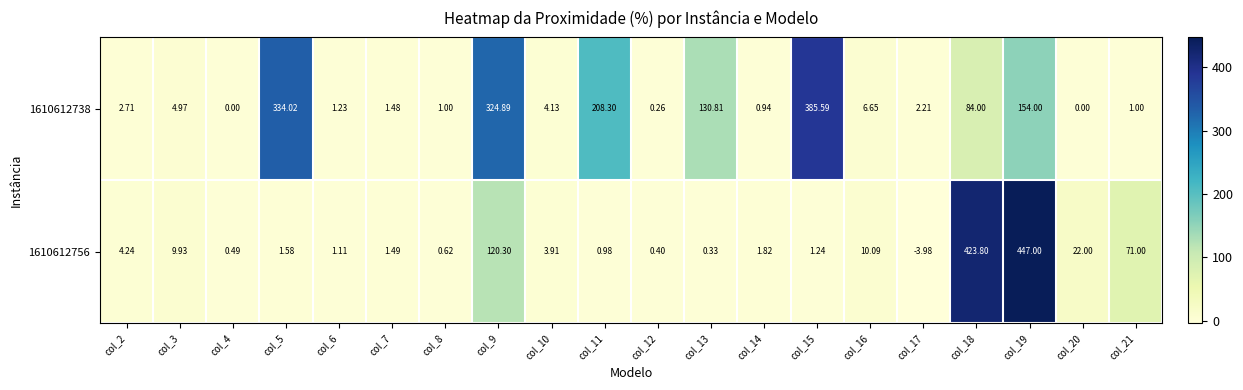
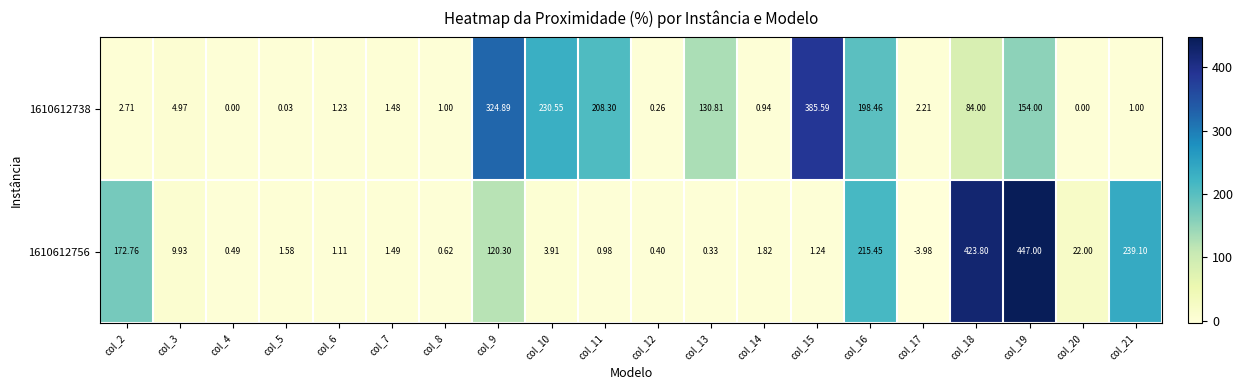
1610612738, col_5: 334.02 -> 0.03
1610612738, col_10: 4.13 -> 230.55
1610612738, col_16: 6.65 -> 198.46
1610612756, col_2: 4.24 -> 172.76
1610612756, col_16: 10.09 -> 215.45
1610612756, col_21: 71.00 -> 239.10
